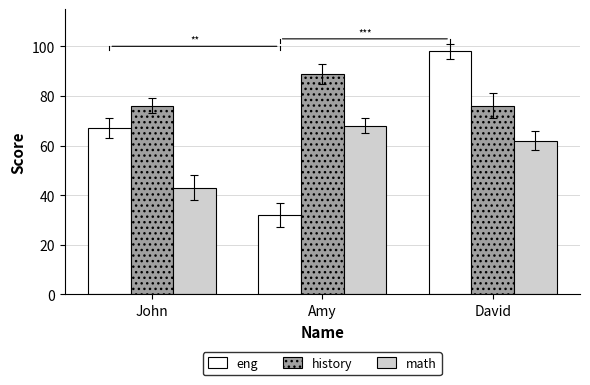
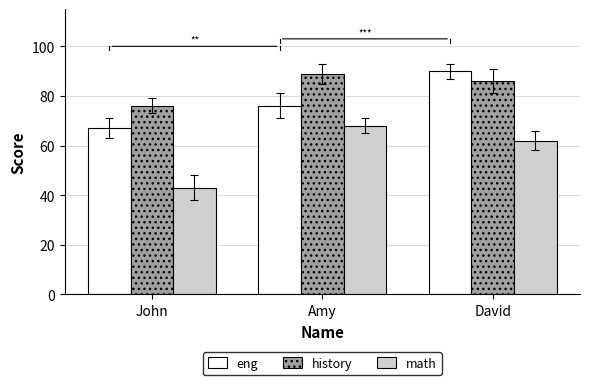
eng, Amy: 32 -> 76
eng, David: 98 -> 90
history, David: 76 -> 86
